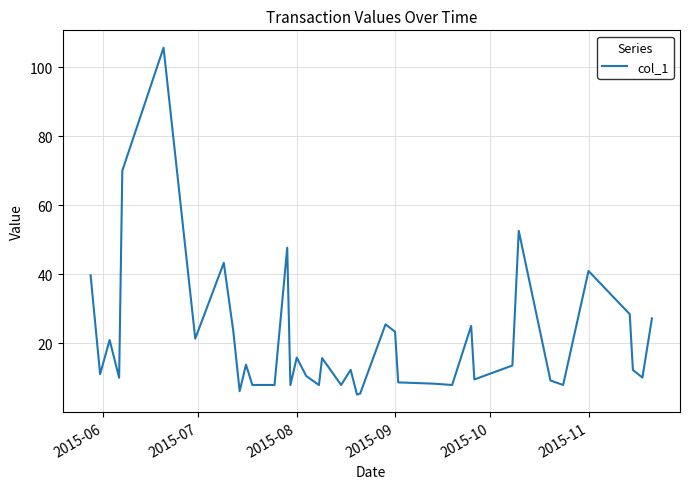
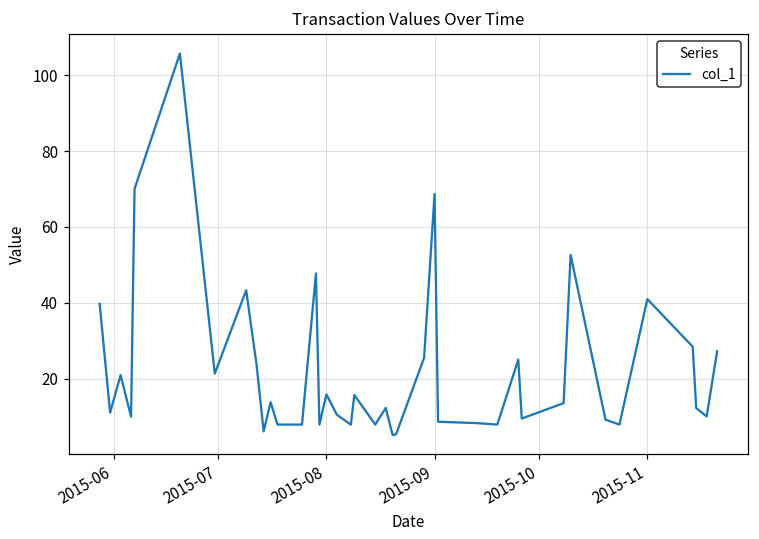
2015-09: 23 -> 69
